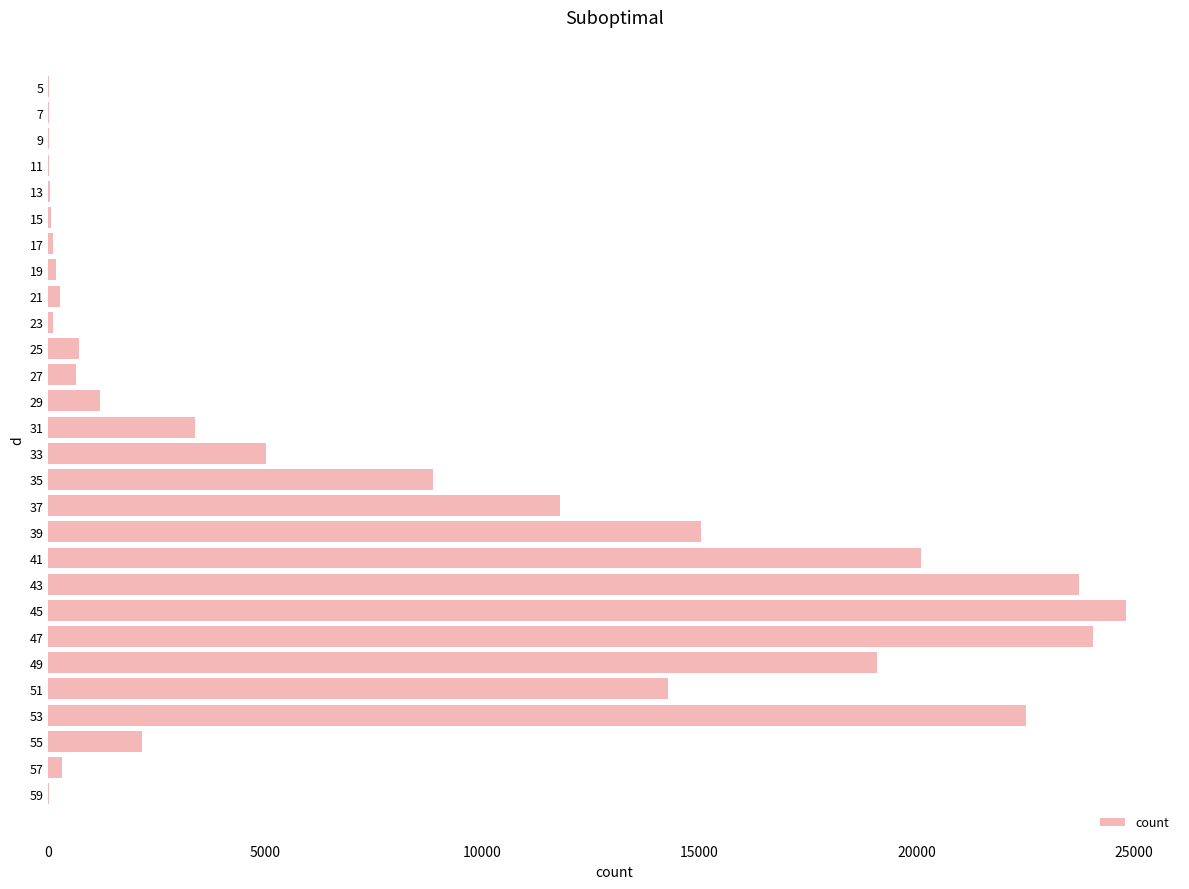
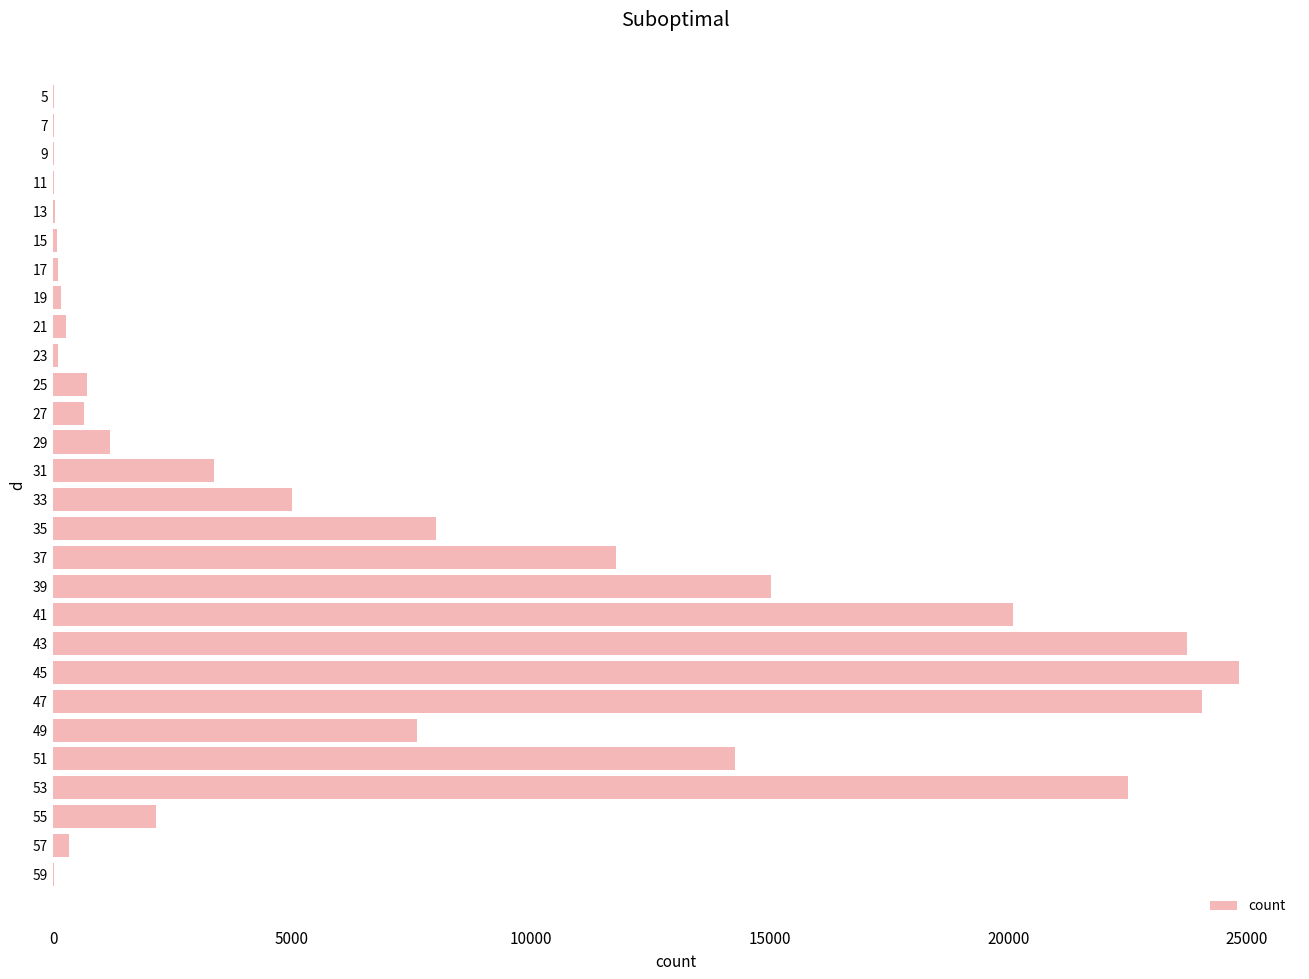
35: 8900 -> 8000
49: 19100 -> 7600
